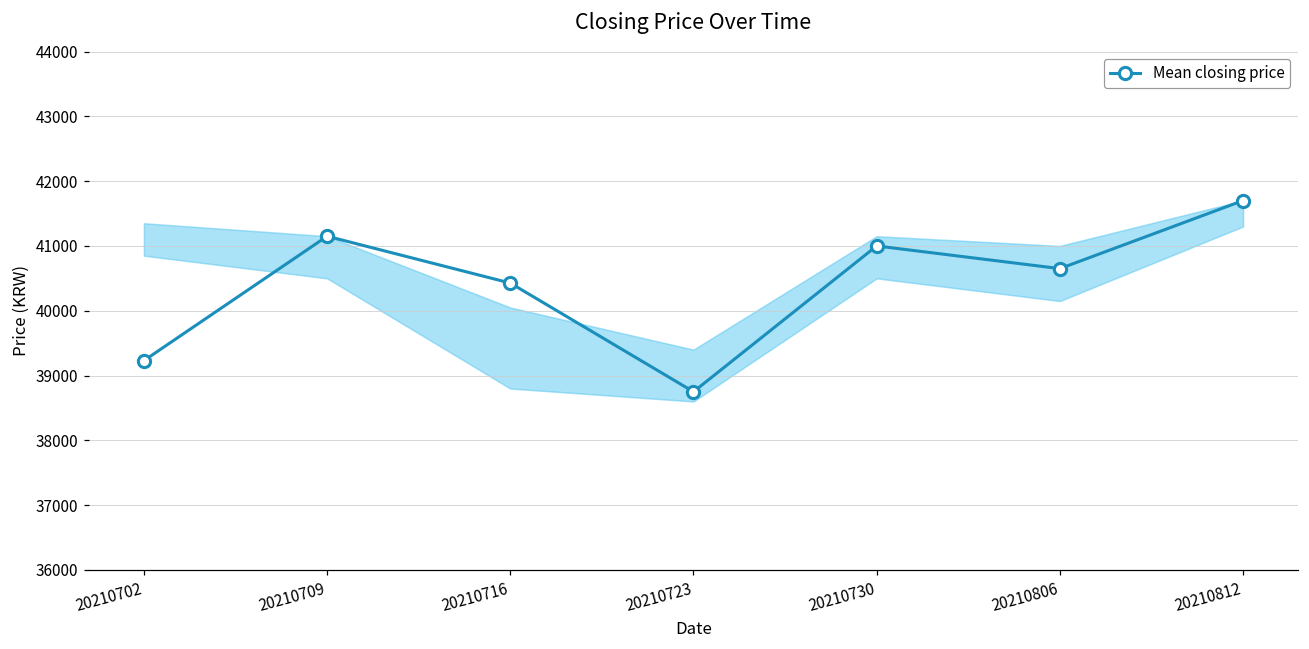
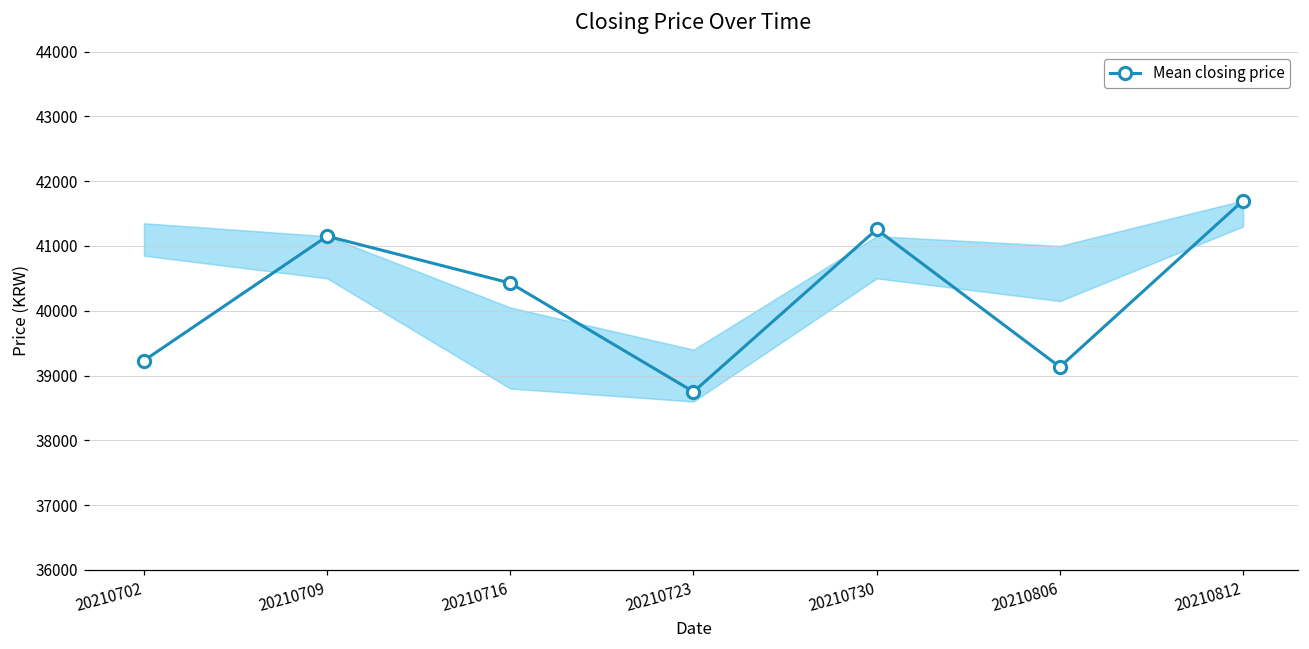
Mean closing price, 20210730: 41000 -> 41300
Mean closing price, 20210806: 40700 -> 39100
